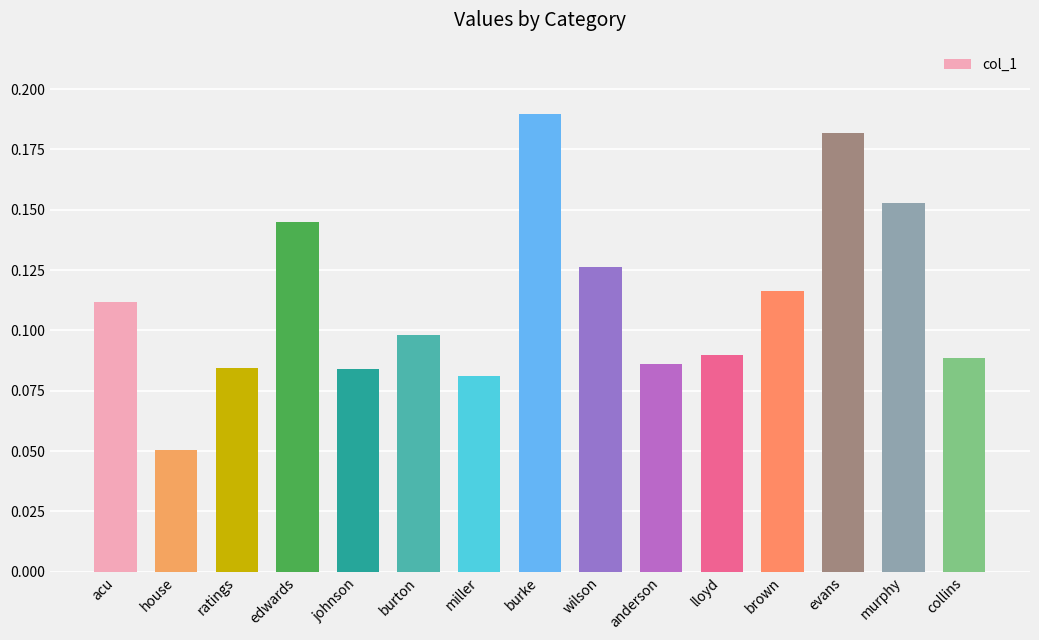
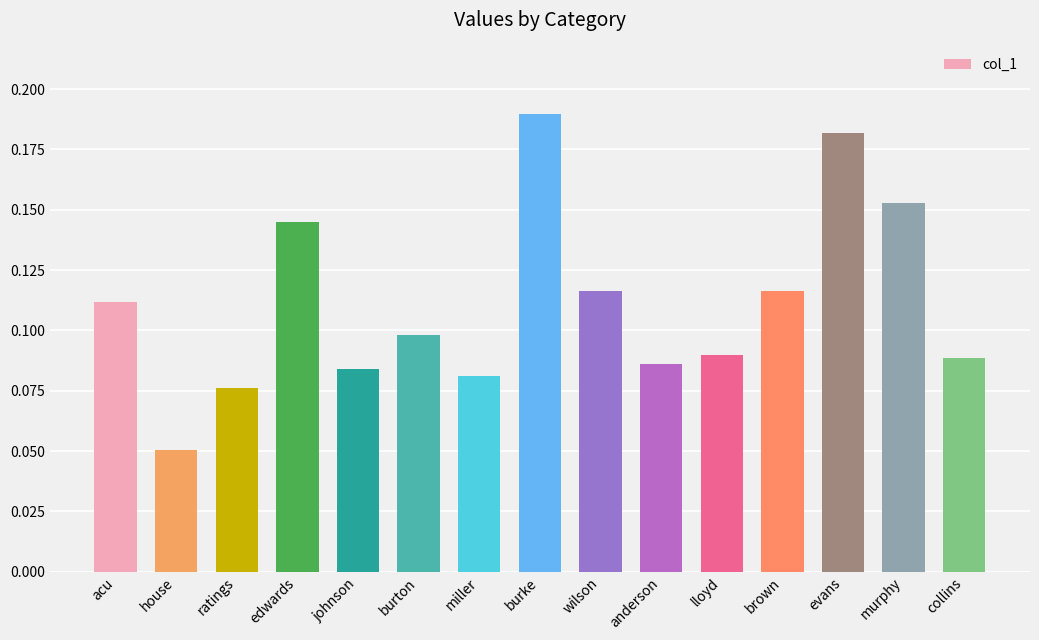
ratings: 0.084 -> 0.076
wilson: 0.126 -> 0.116
